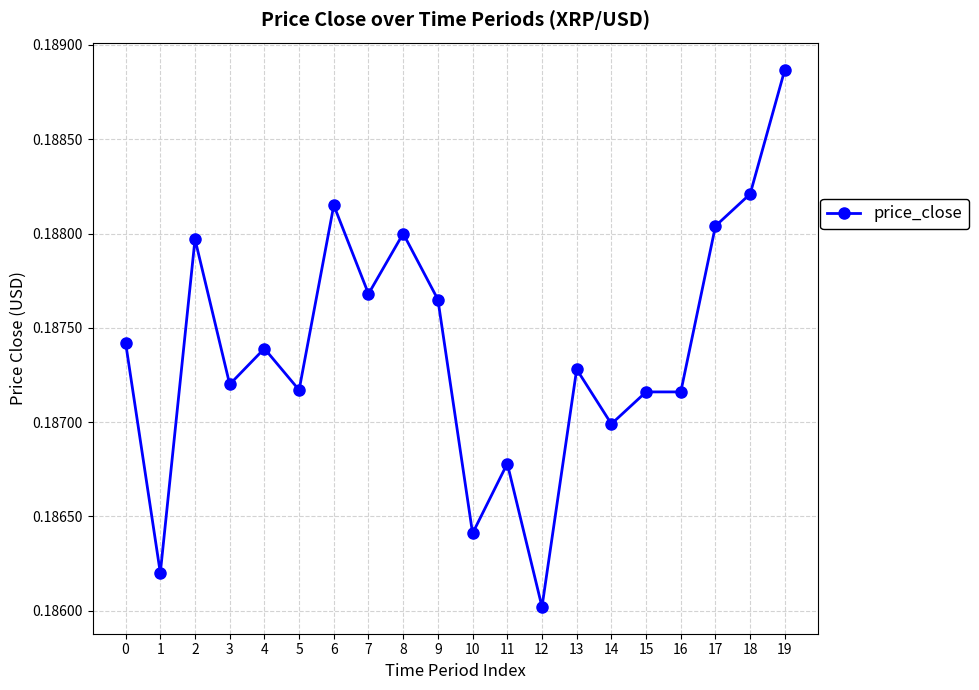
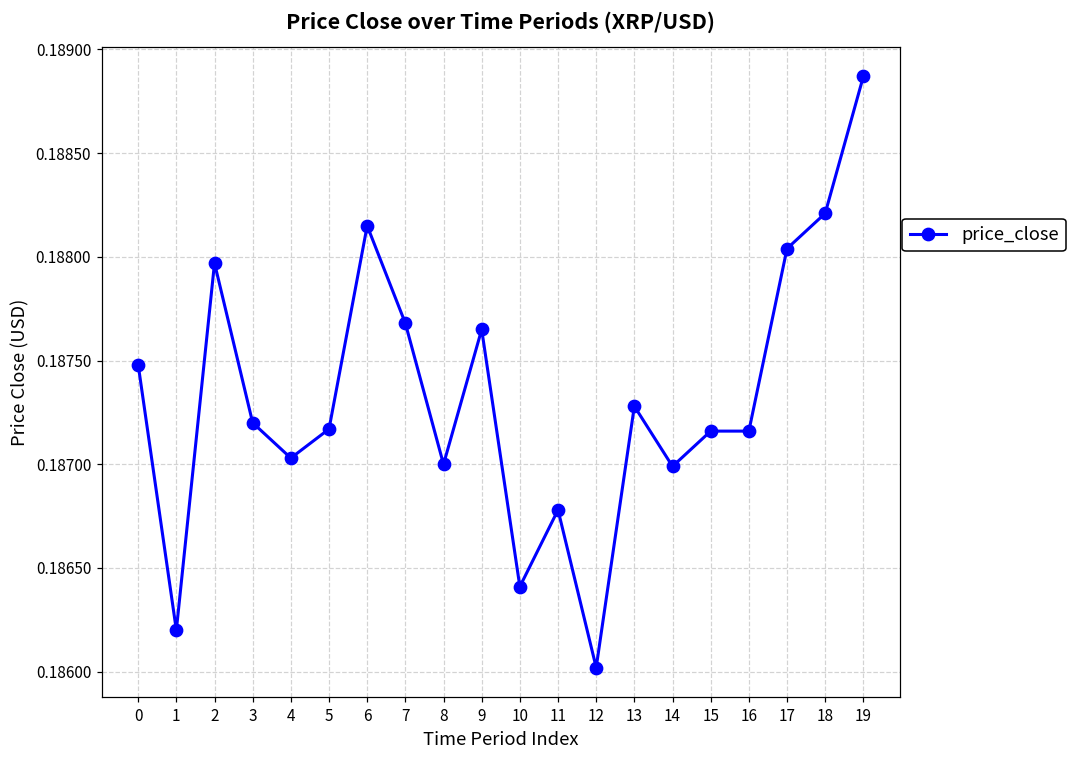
0: 0.18742 -> 0.18748
4: 0.18739 -> 0.18703
8: 0.188 -> 0.187
